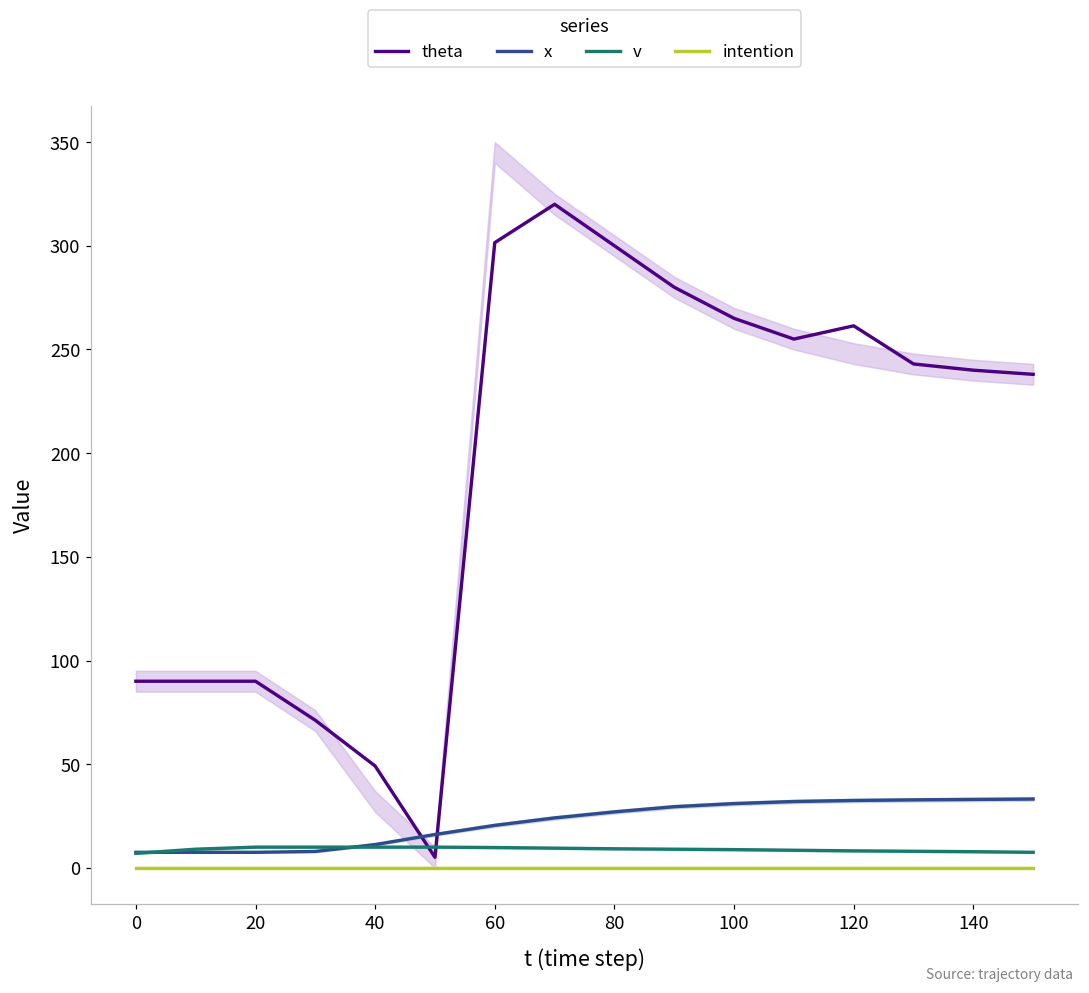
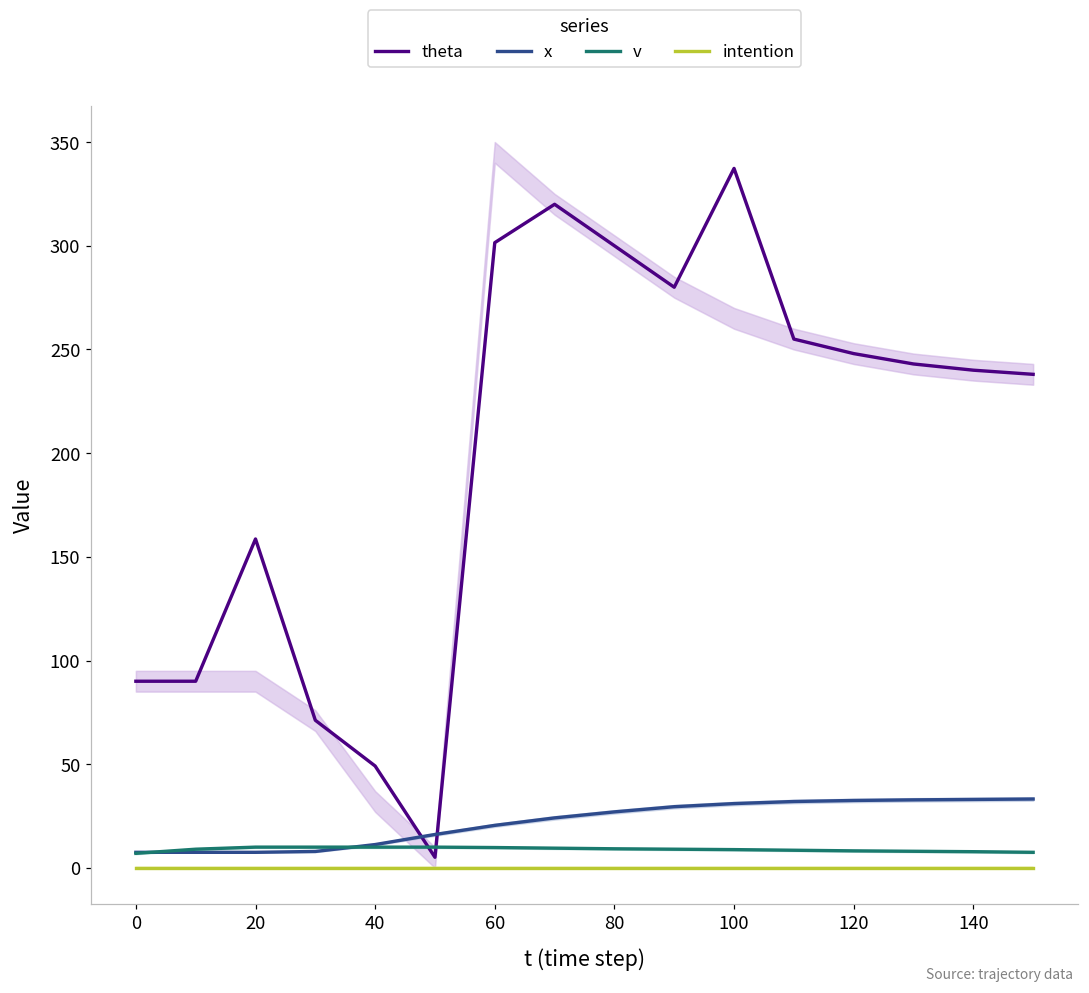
theta, 20: 90 -> 159
theta, 100: 265 -> 337
theta, 120: 261 -> 248
